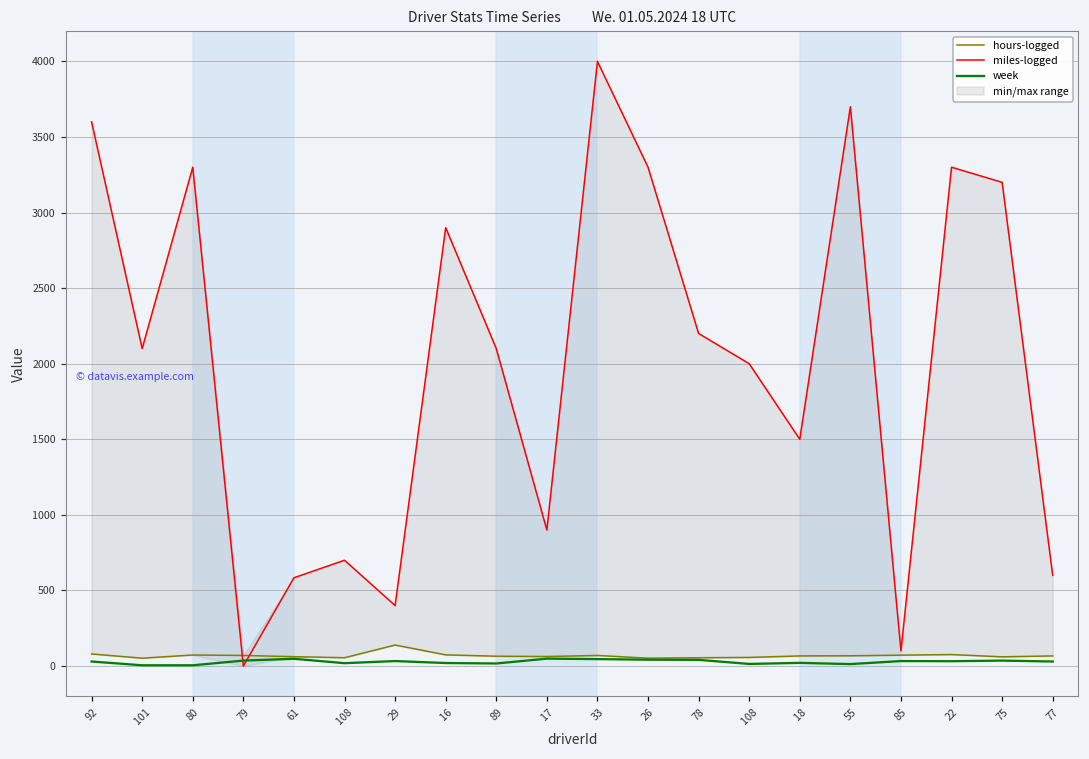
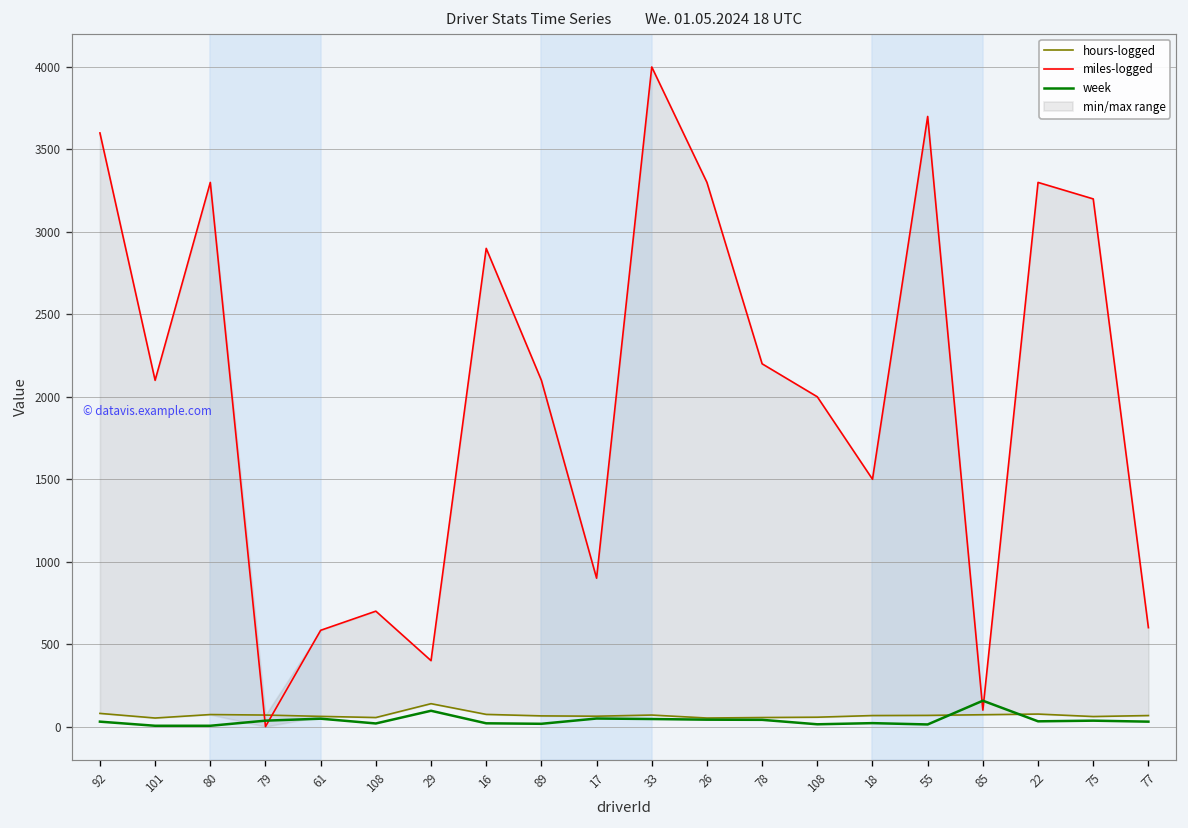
week, 29: 30 -> 100
week, 85: 30 -> 160
